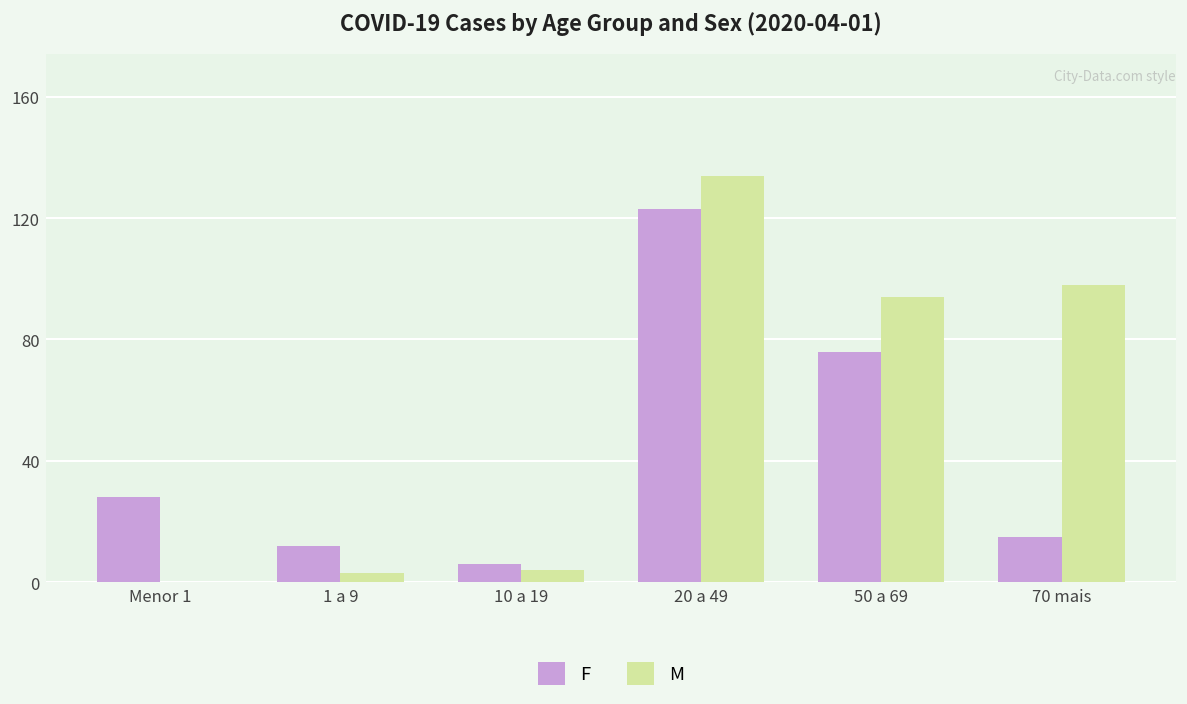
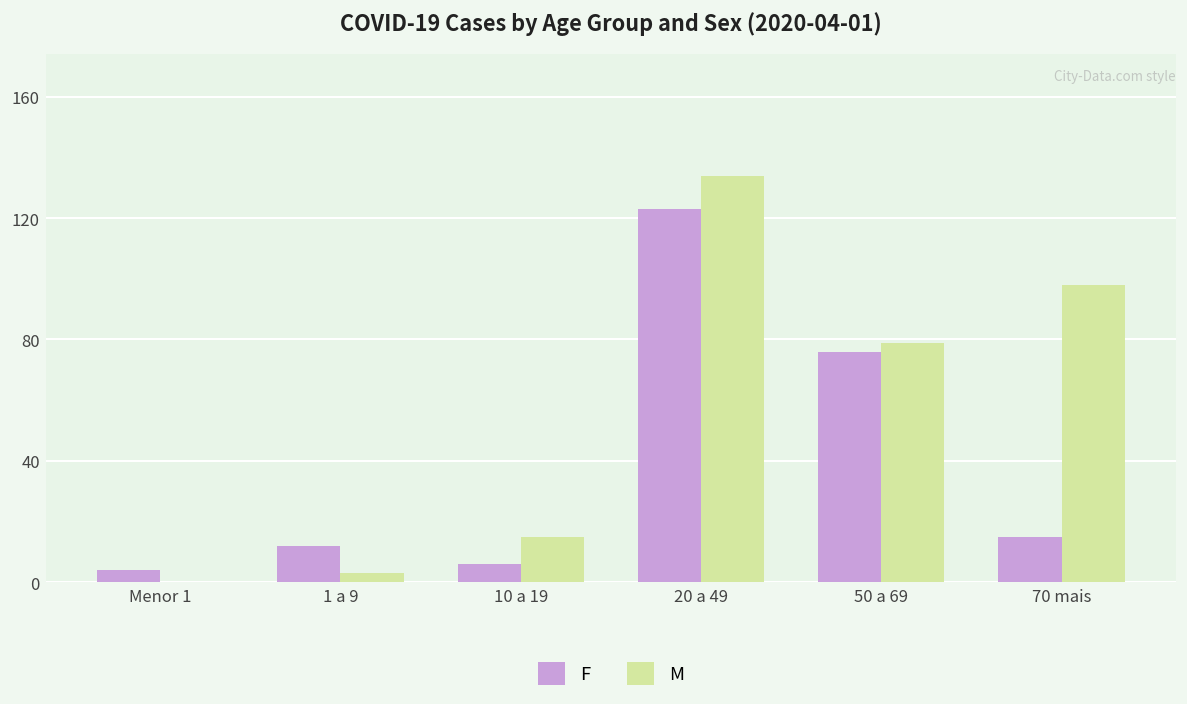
F, Menor 1: 28 -> 4
M, 10 a 19: 4 -> 15
M, 50 a 69: 94 -> 79
